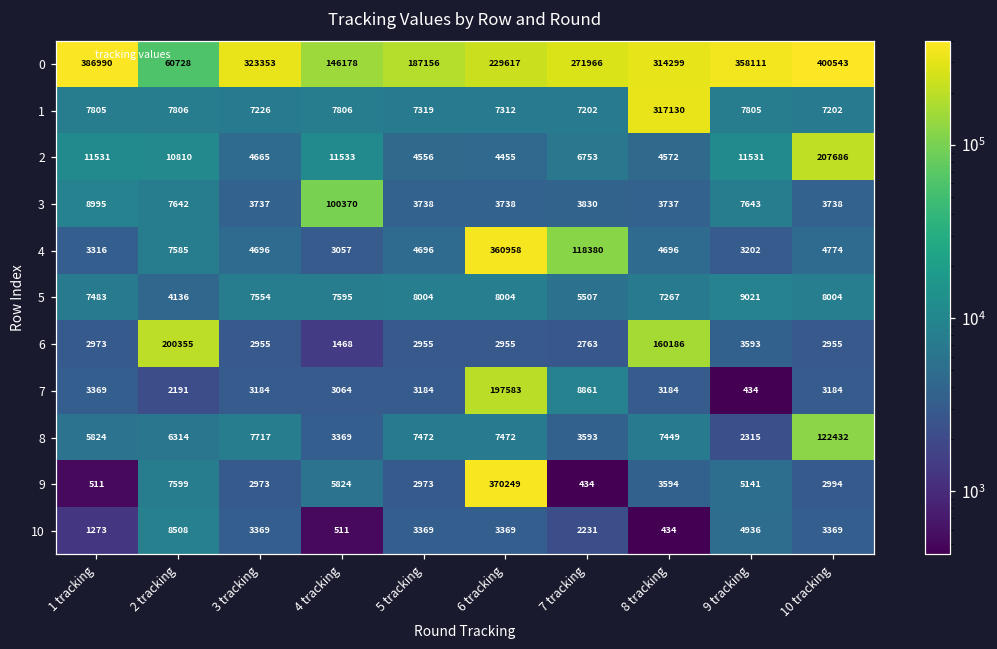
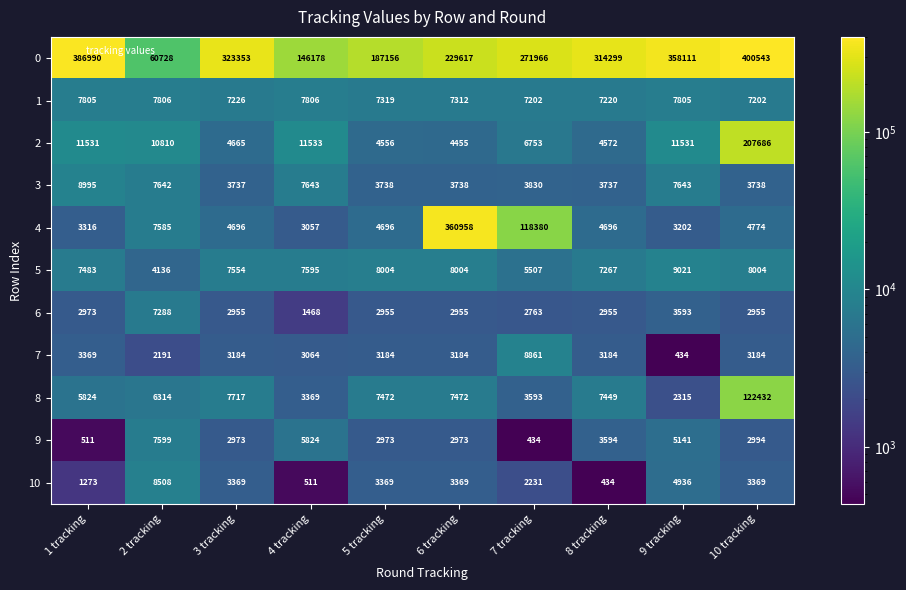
1, 8 tracking: 317130 -> 7220
3, 4 tracking: 100370 -> 7643
6, 2 tracking: 200355 -> 7288
6, 8 tracking: 160186 -> 2955
7, 6 tracking: 197583 -> 3184
9, 6 tracking: 370249 -> 2973
